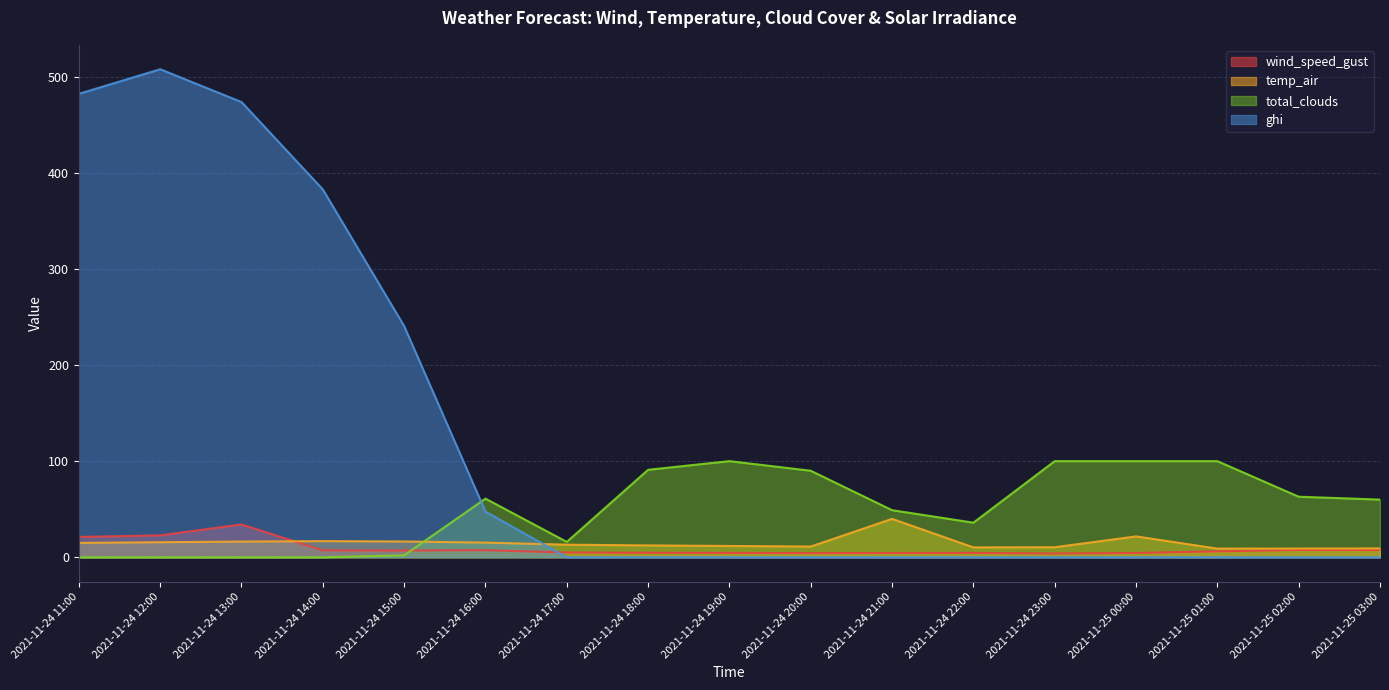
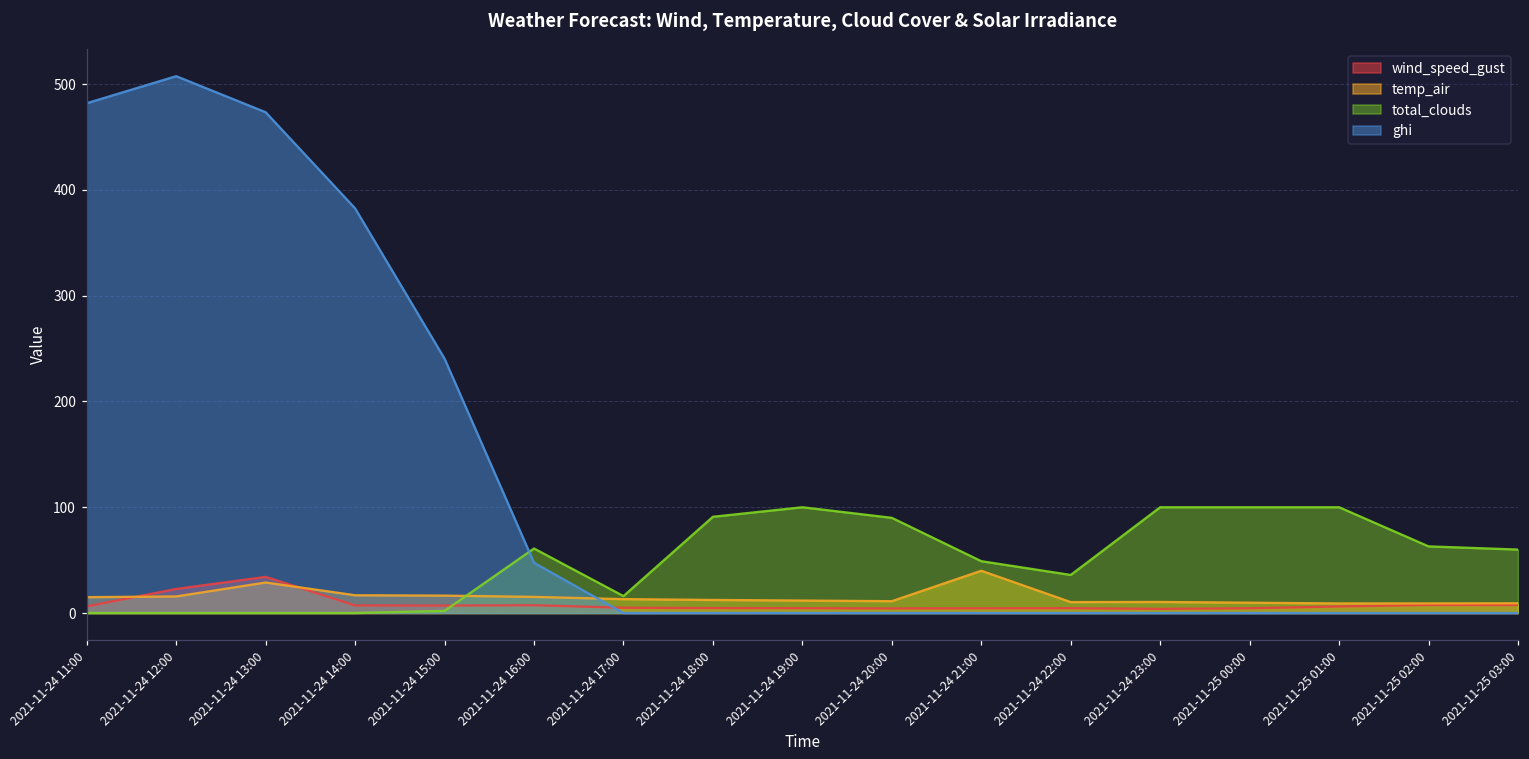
wind_speed_gust, 2021-11-24 11:00: 20 -> 10
temp_air, 2021-11-24 13:00: 20 -> 30
temp_air, 2021-11-25 00:00: 20 -> 10
